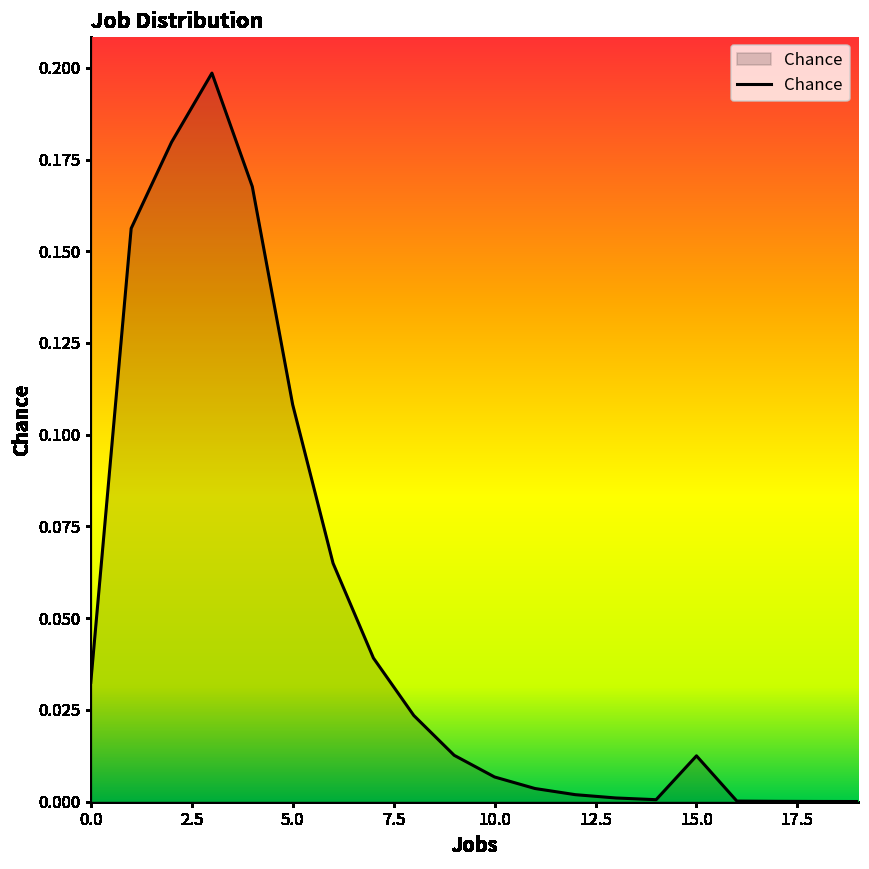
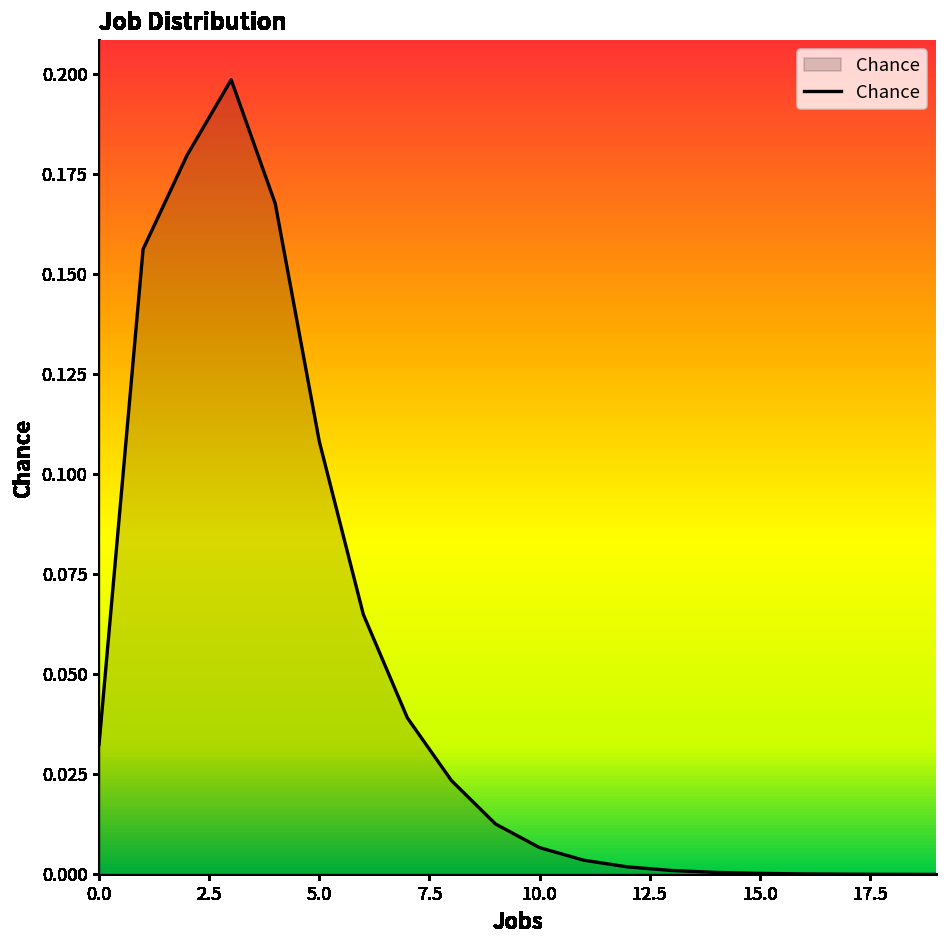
15.0: 0.012 -> 0.000
